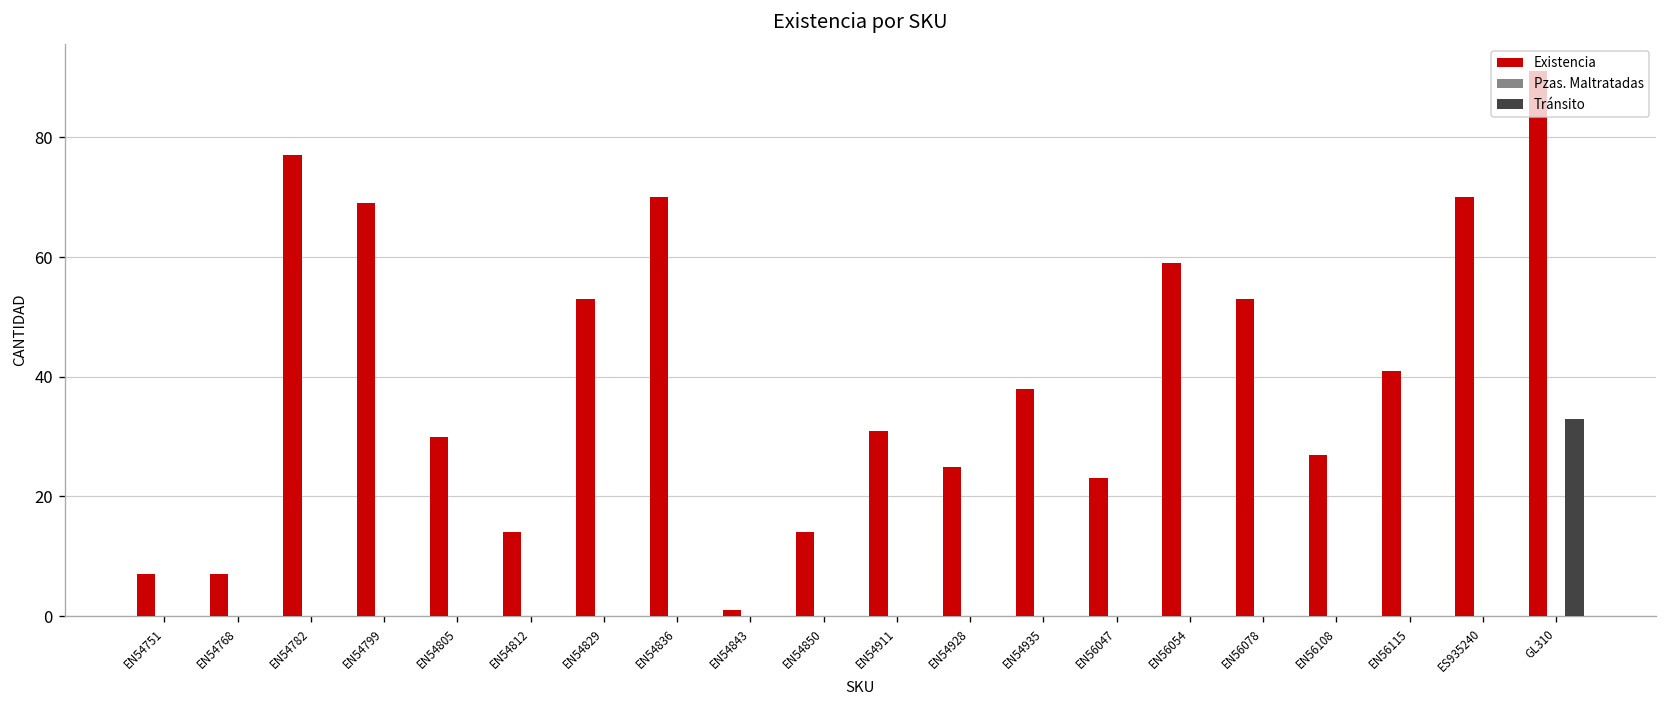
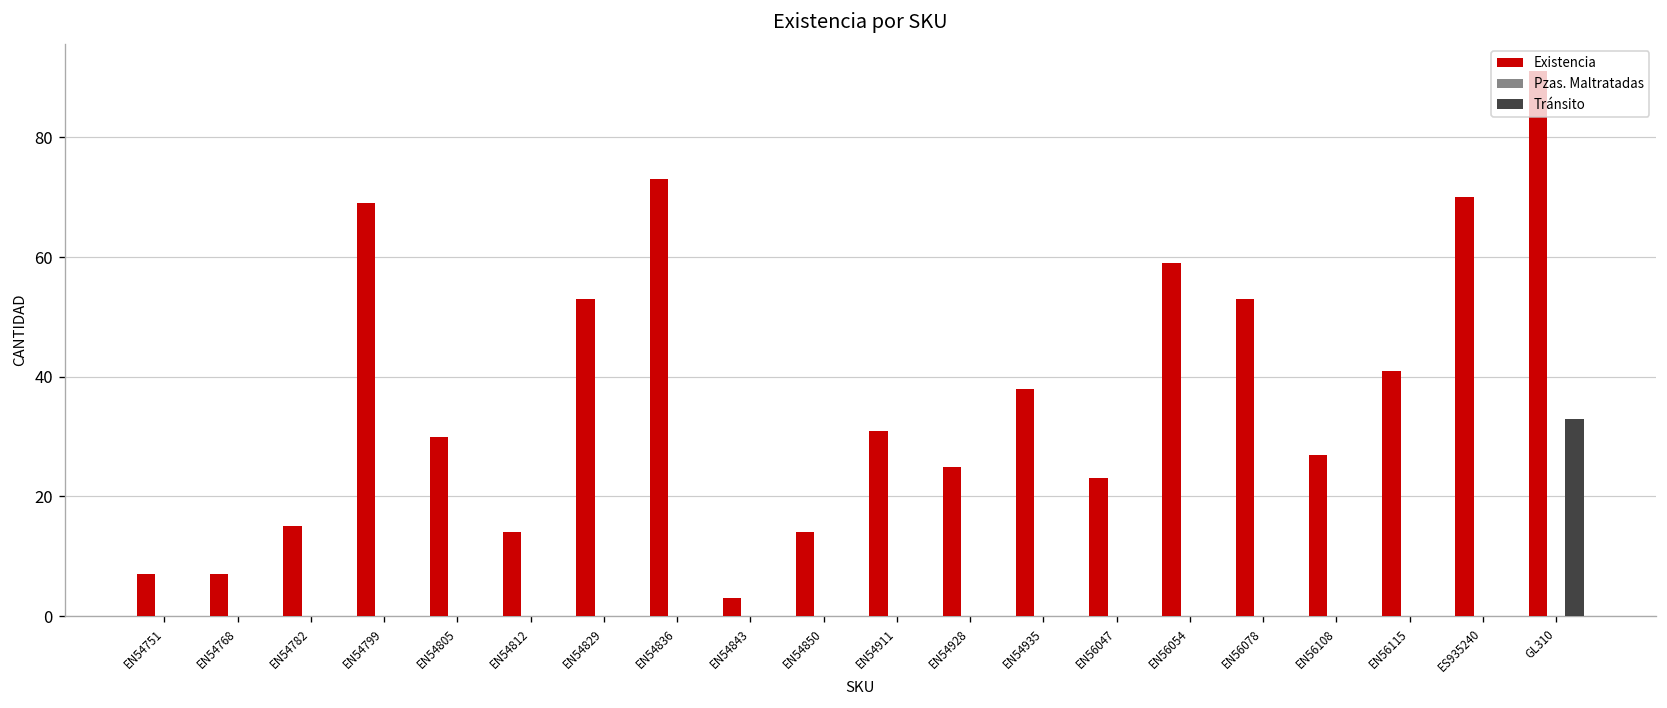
Existencia, EN54782: 77 -> 15
Existencia, EN54836: 70 -> 73
Existencia, EN54843: 1 -> 3
